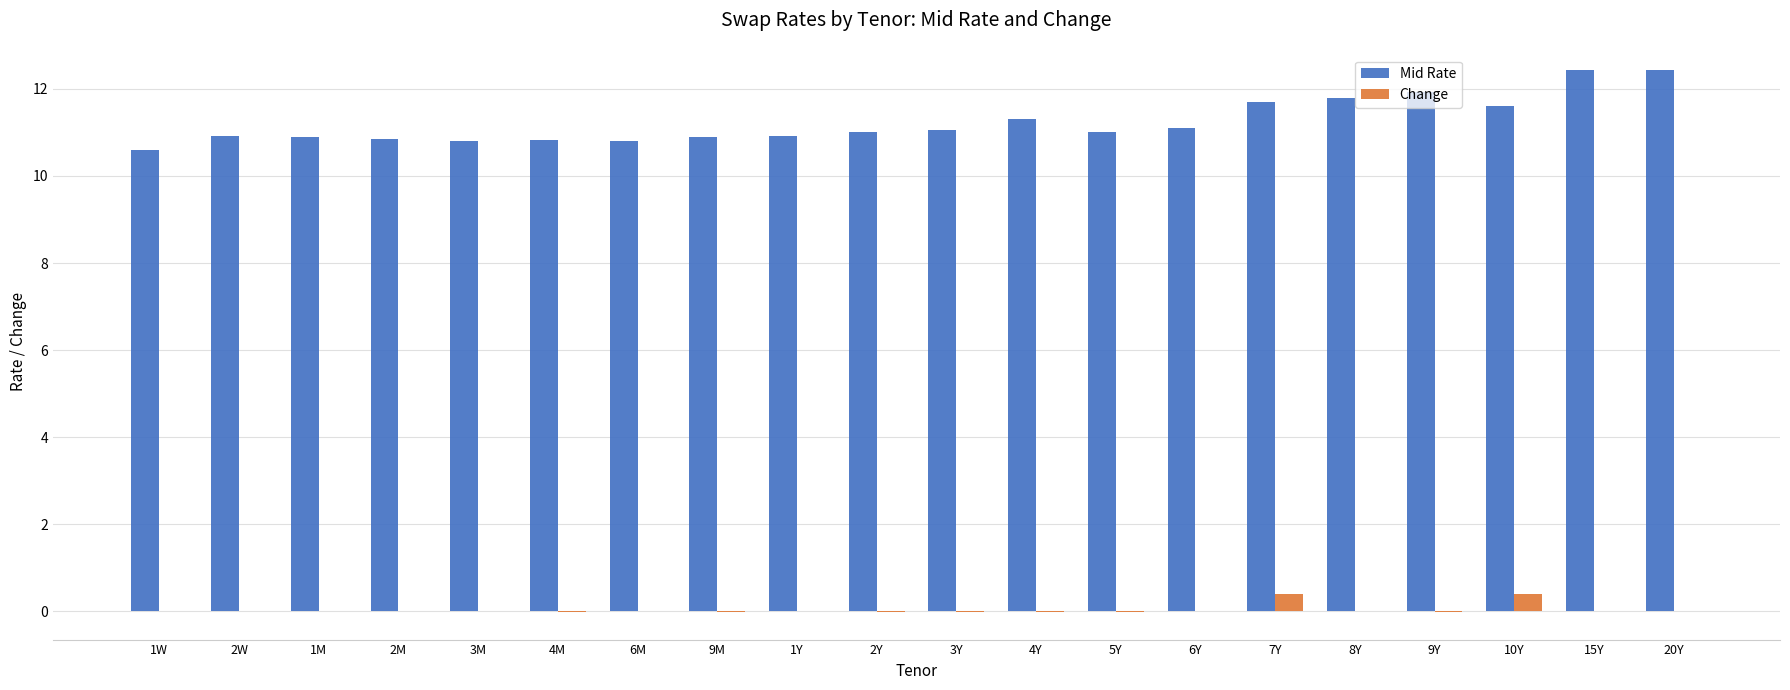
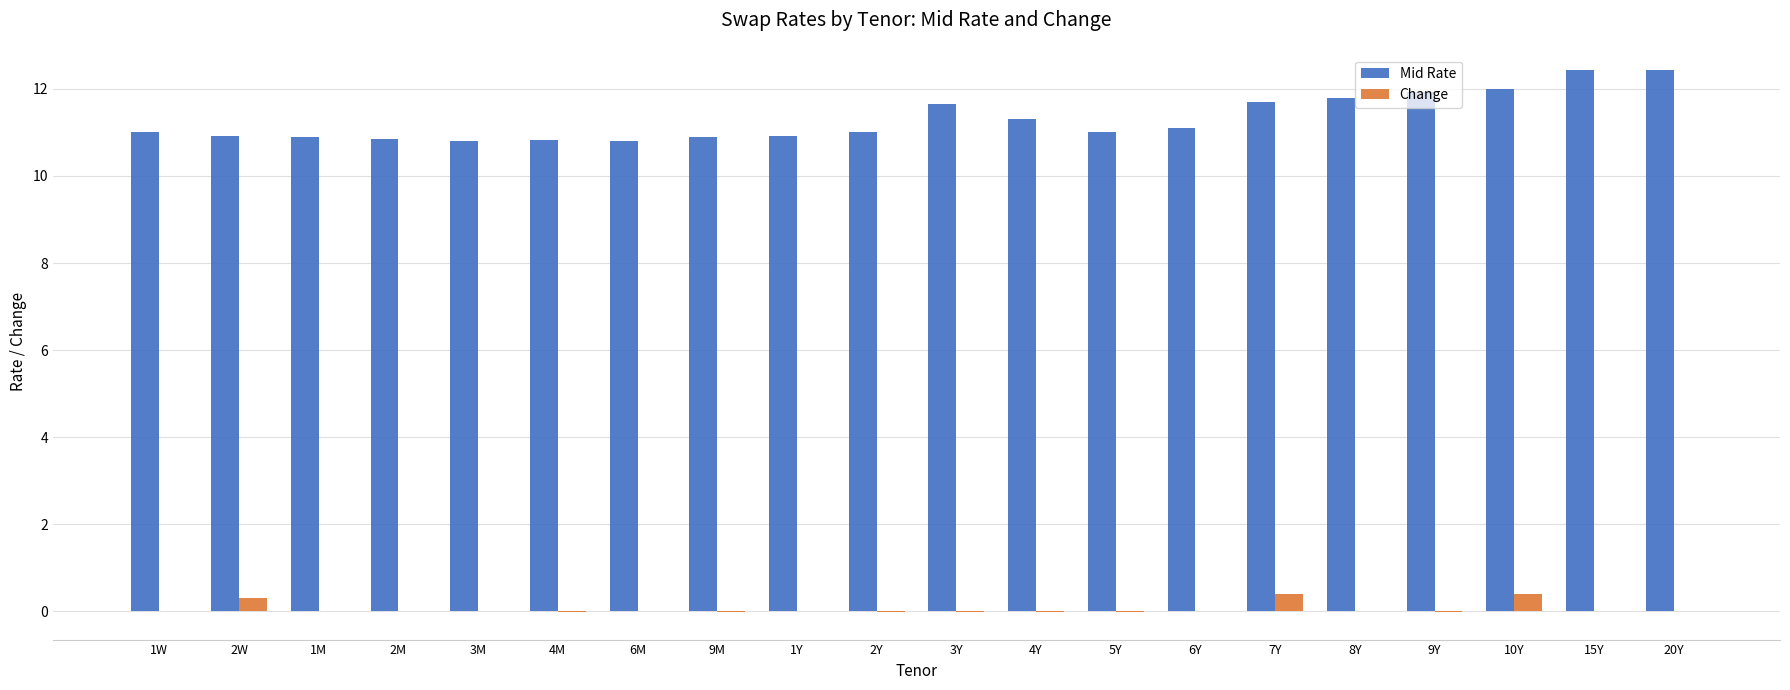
Mid Rate, 1W: 10.6 -> 11.0
Change, 2W: 0.0 -> 0.3
Mid Rate, 3Y: 11.1 -> 11.7
Mid Rate, 10Y: 11.6 -> 12.0
